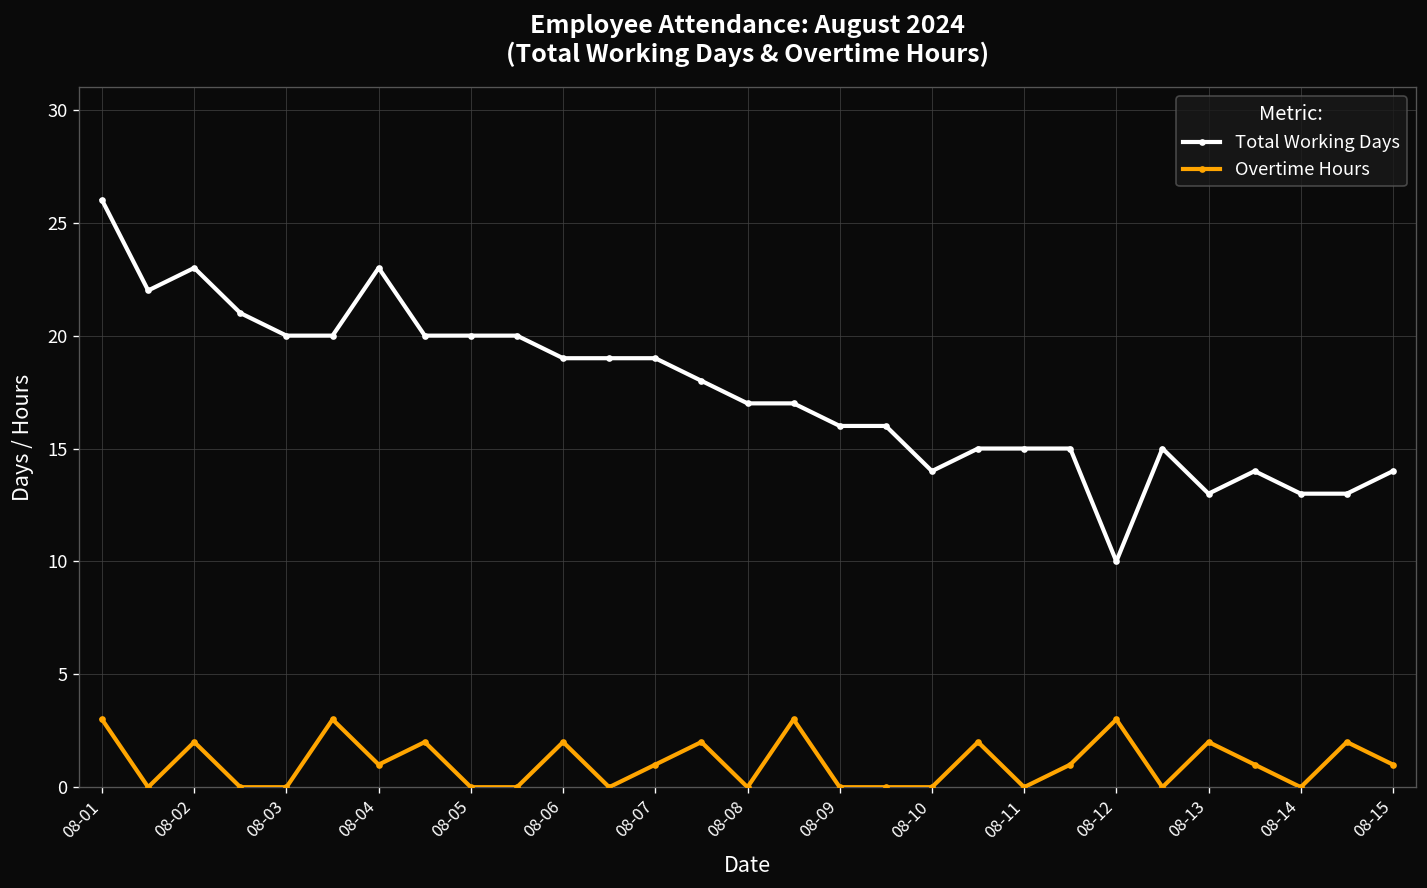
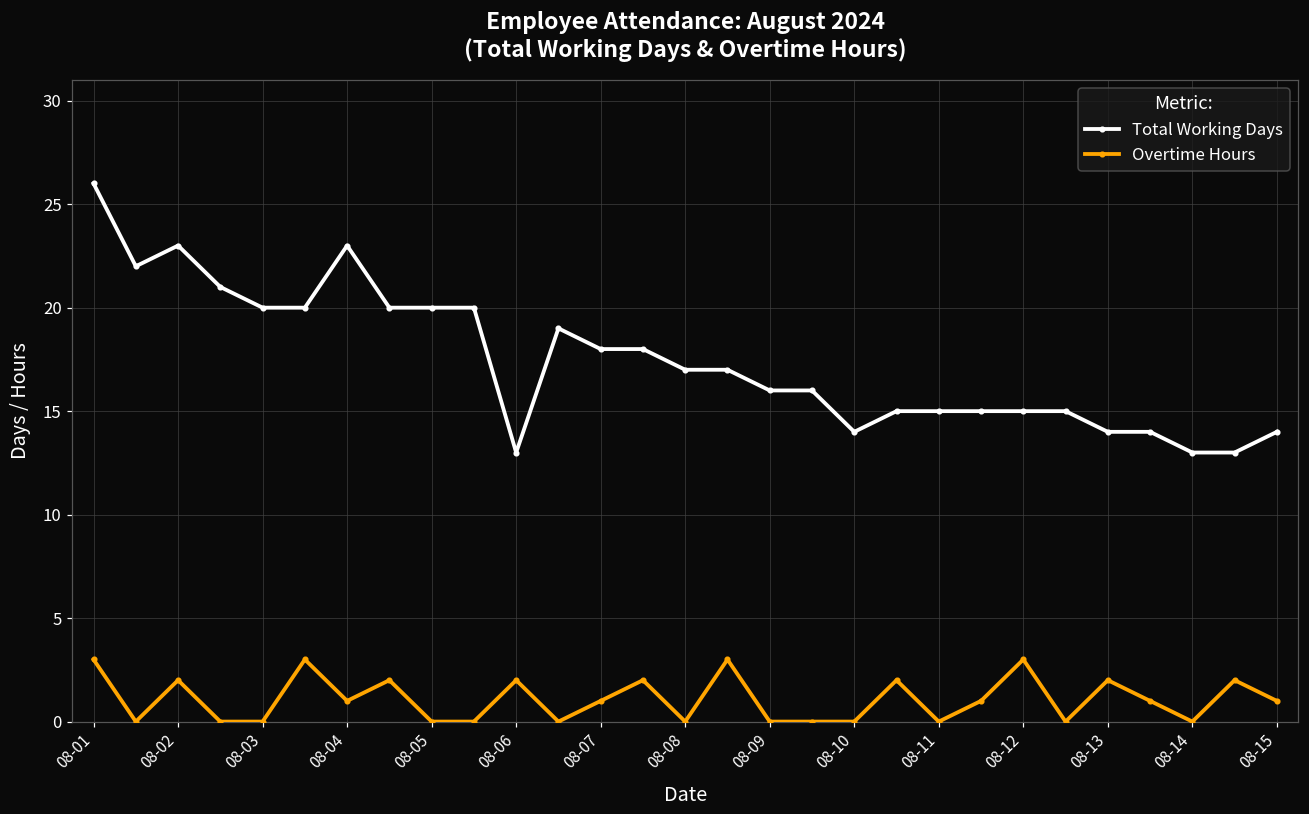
Total Working Days, 08-06: 19 -> 13
Total Working Days, 08-07: 19 -> 18
Total Working Days, 08-12: 10 -> 15
Total Working Days, 08-13: 13 -> 14
